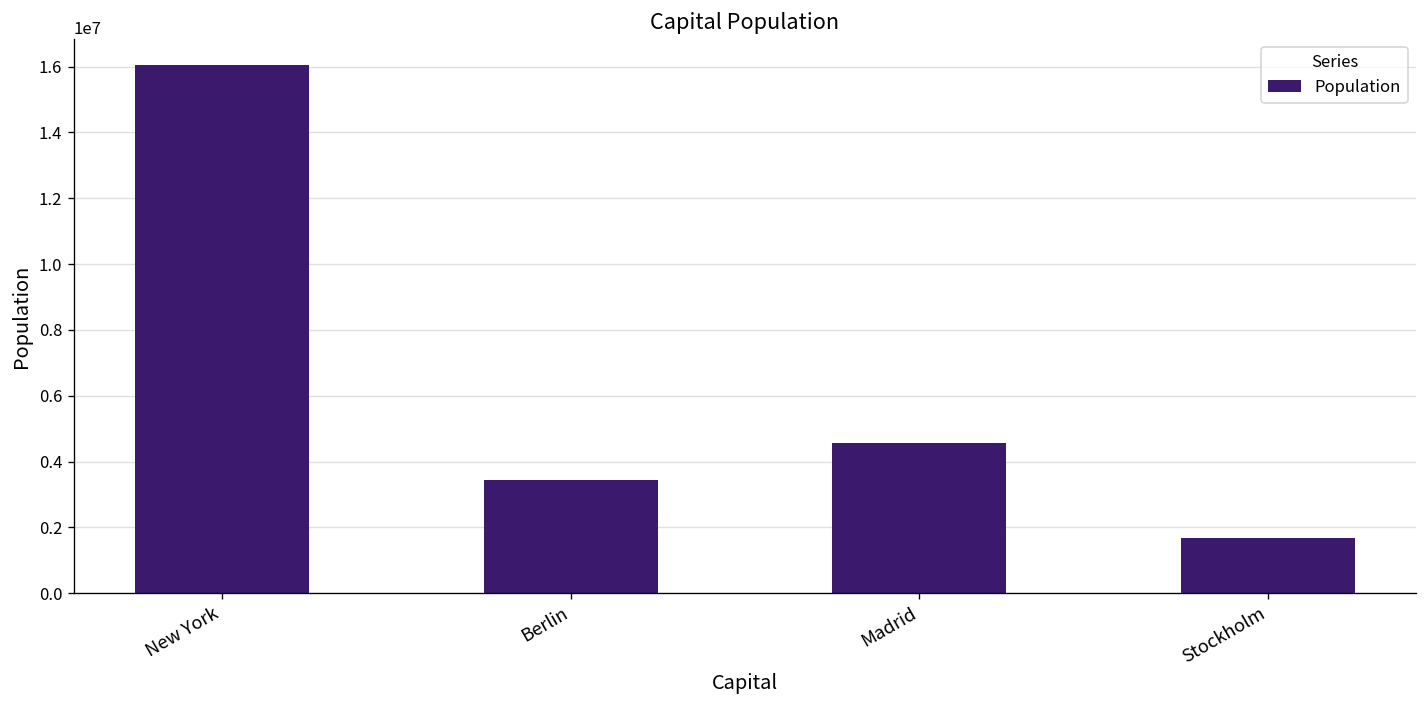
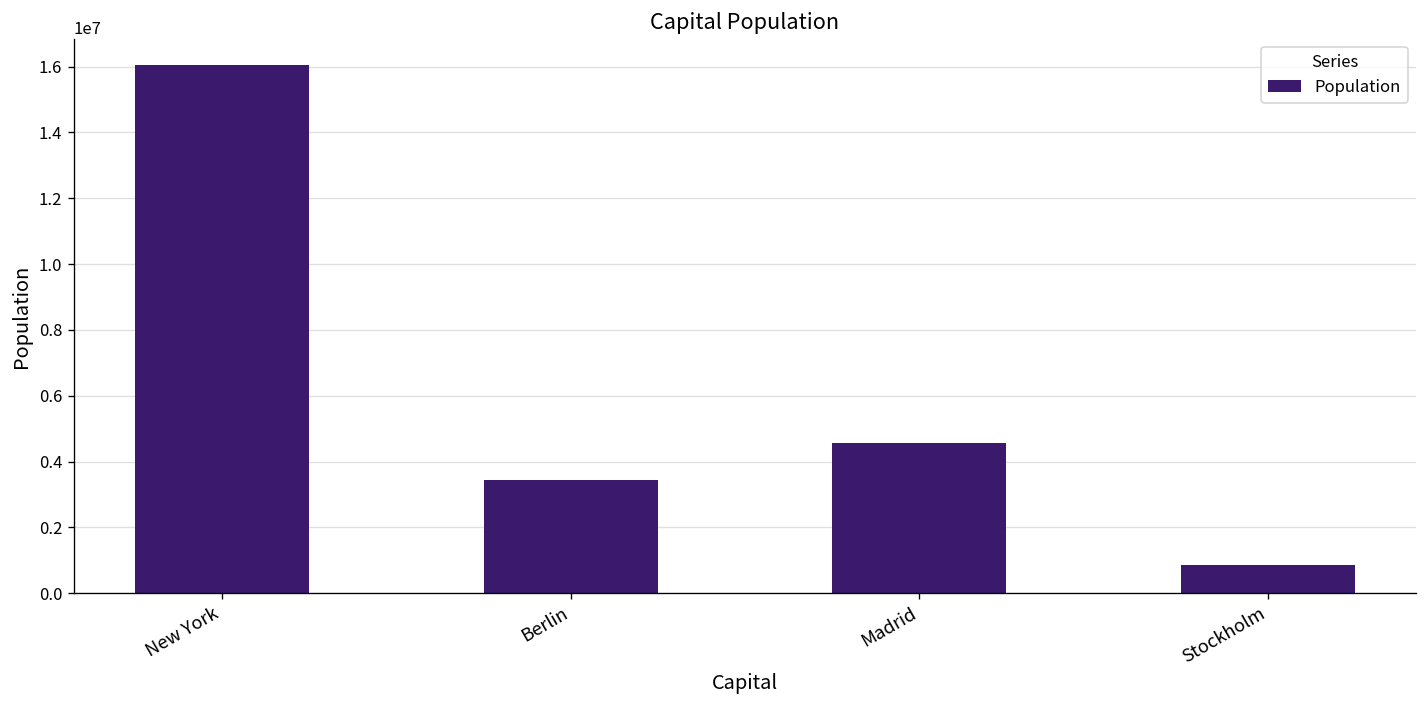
Stockholm: 1700000 -> 900000
